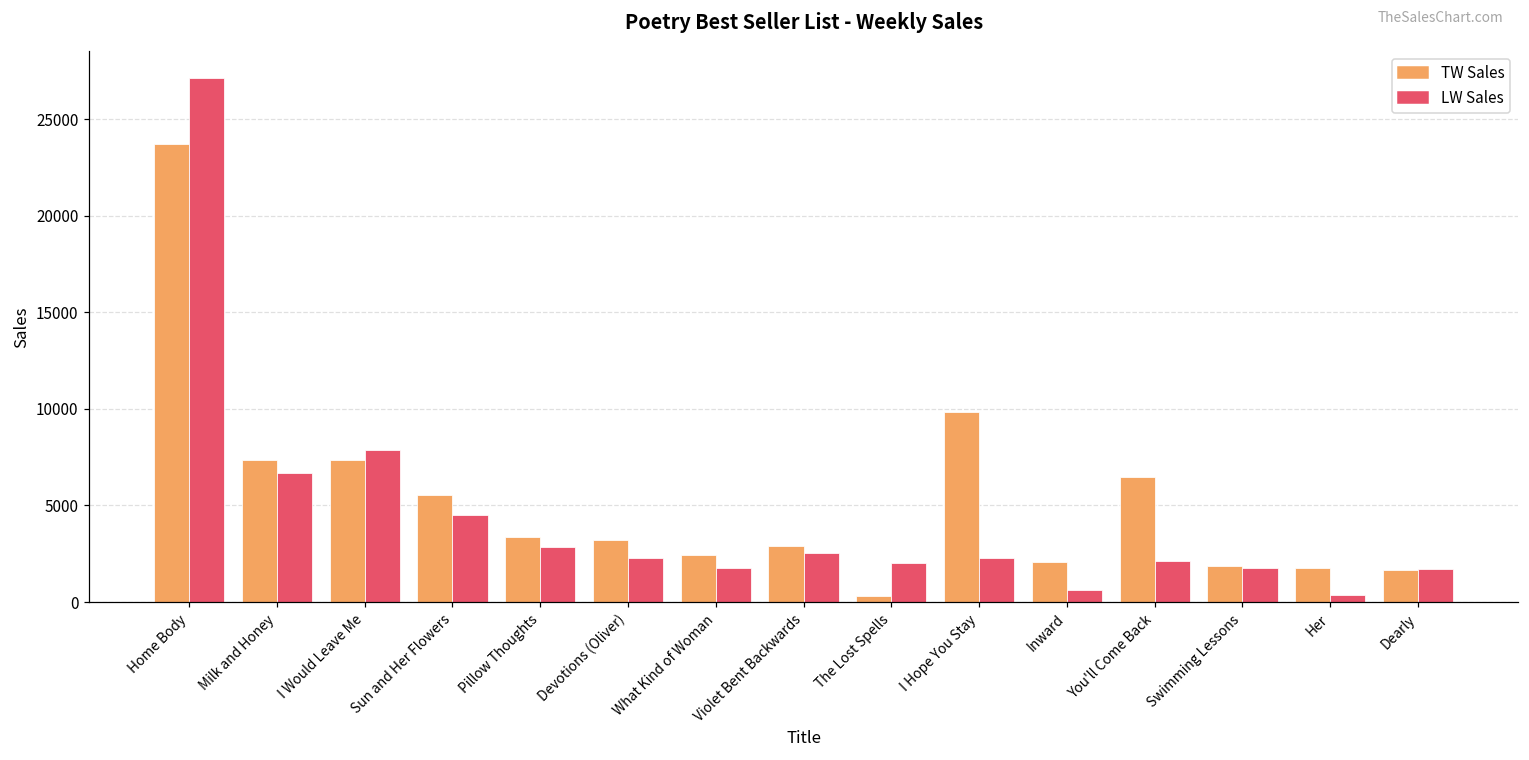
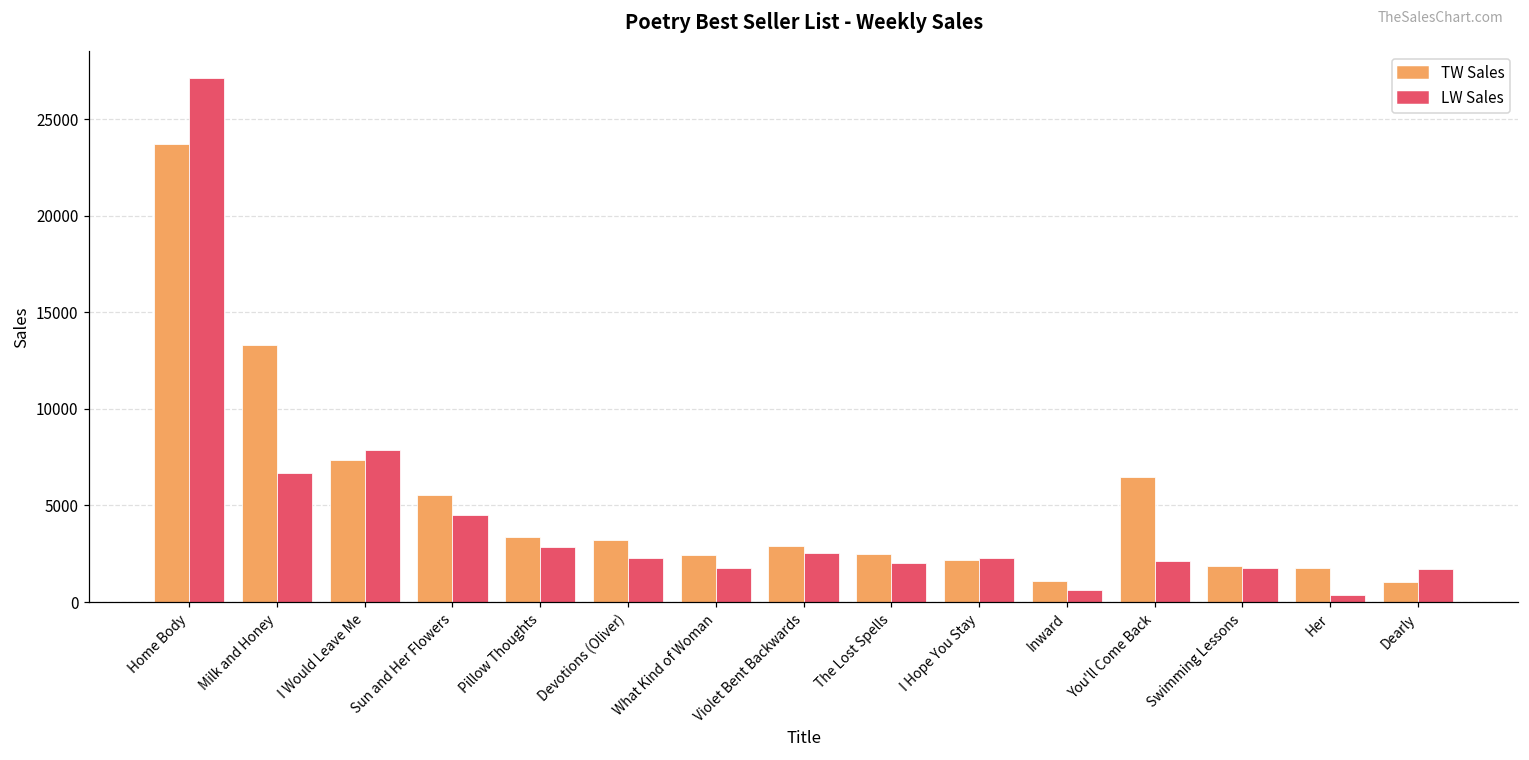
TW Sales, Milk and Honey: 7400 -> 13300
TW Sales, The Lost Spells: 300 -> 2500
TW Sales, I Hope You Stay: 9800 -> 2100
TW Sales, Inward: 2100 -> 1100
TW Sales, Dearly: 1700 -> 1000
